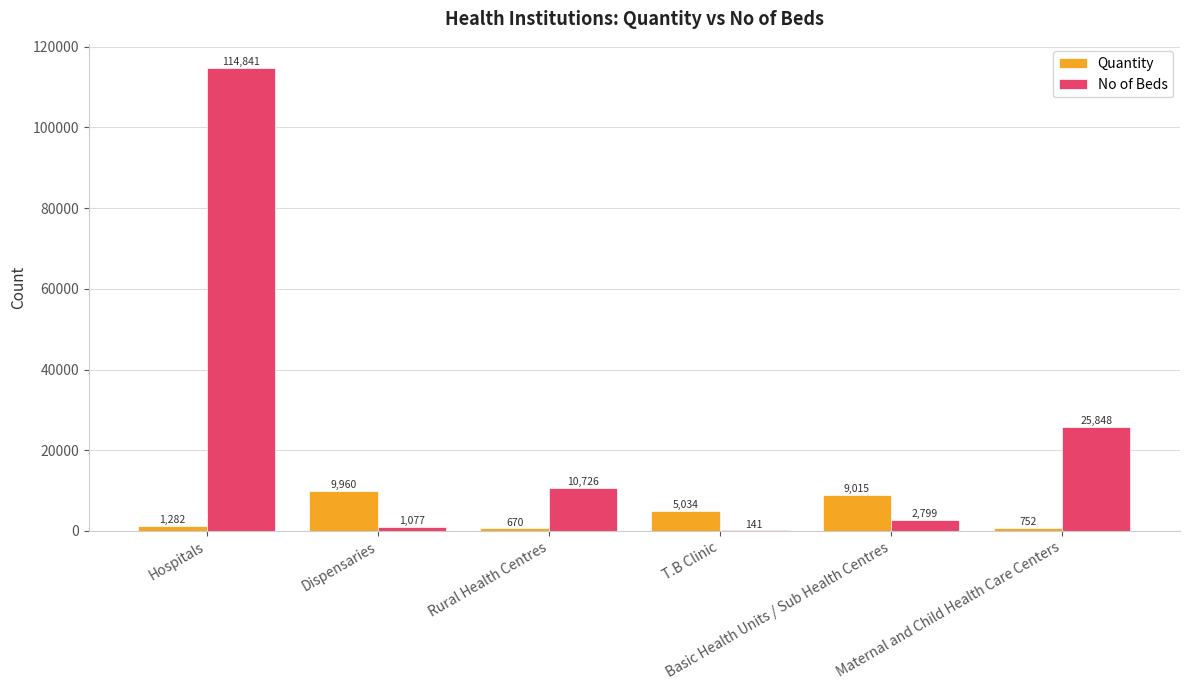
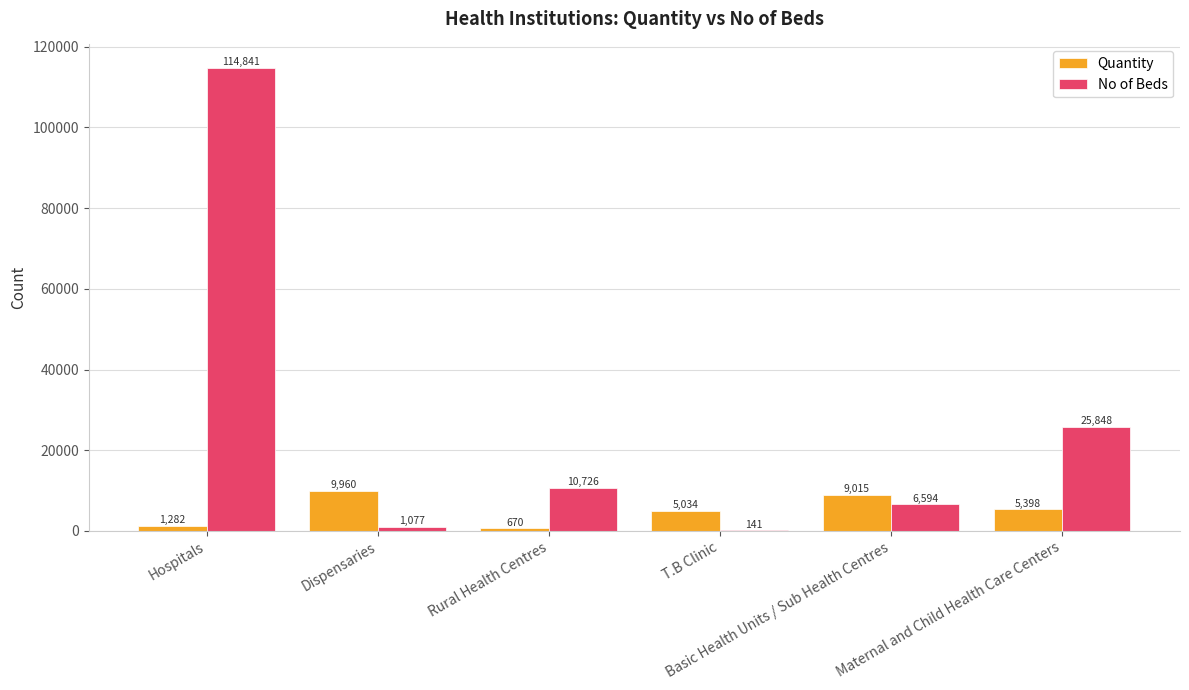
No of Beds, Basic Health Units / Sub Health Centres: 2,799 -> 6,594
Quantity, Maternal and Child Health Care Centers: 752 -> 5,398
